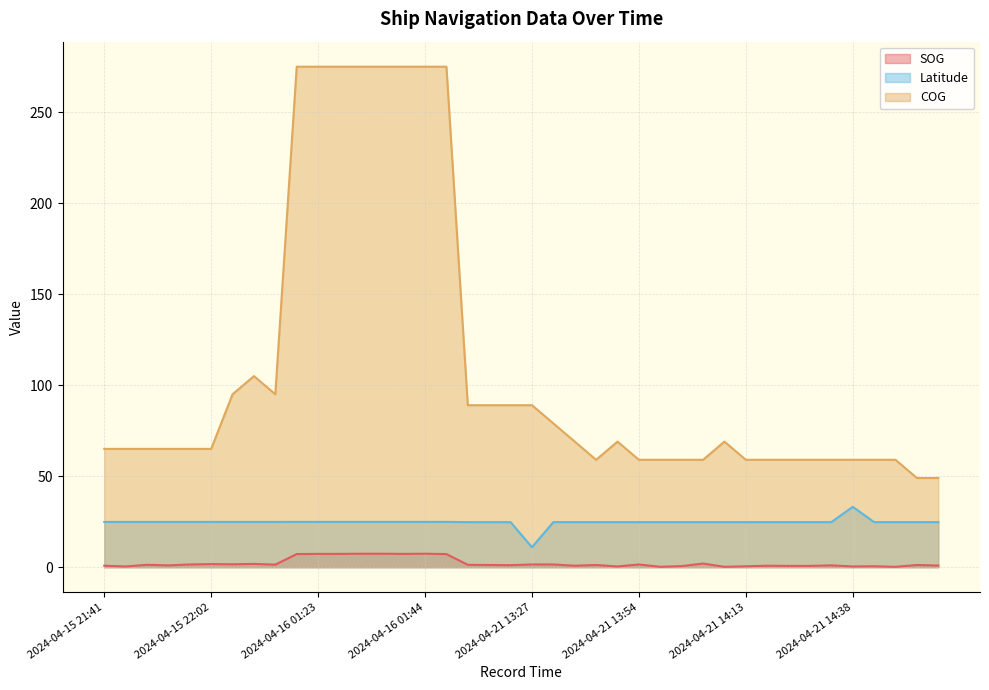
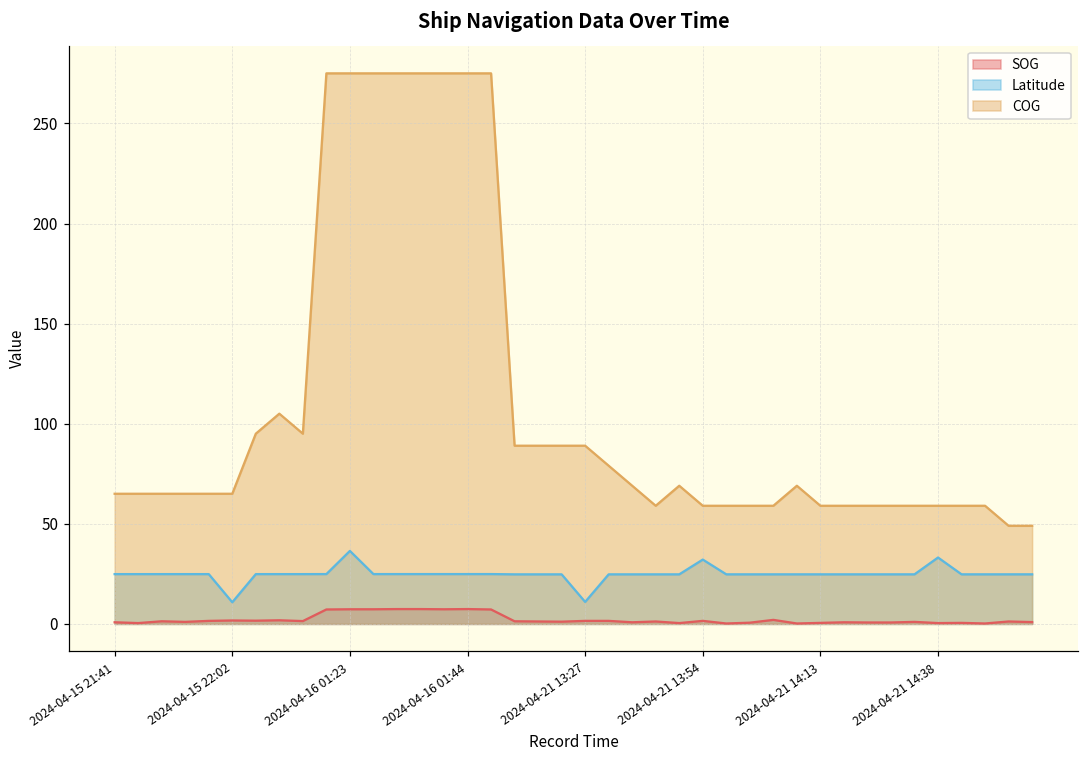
Latitude, 2024-04-15 22:02: 25 -> 11
Latitude, 2024-04-16 01:23: 25 -> 36
Latitude, 2024-04-21 13:54: 25 -> 32
